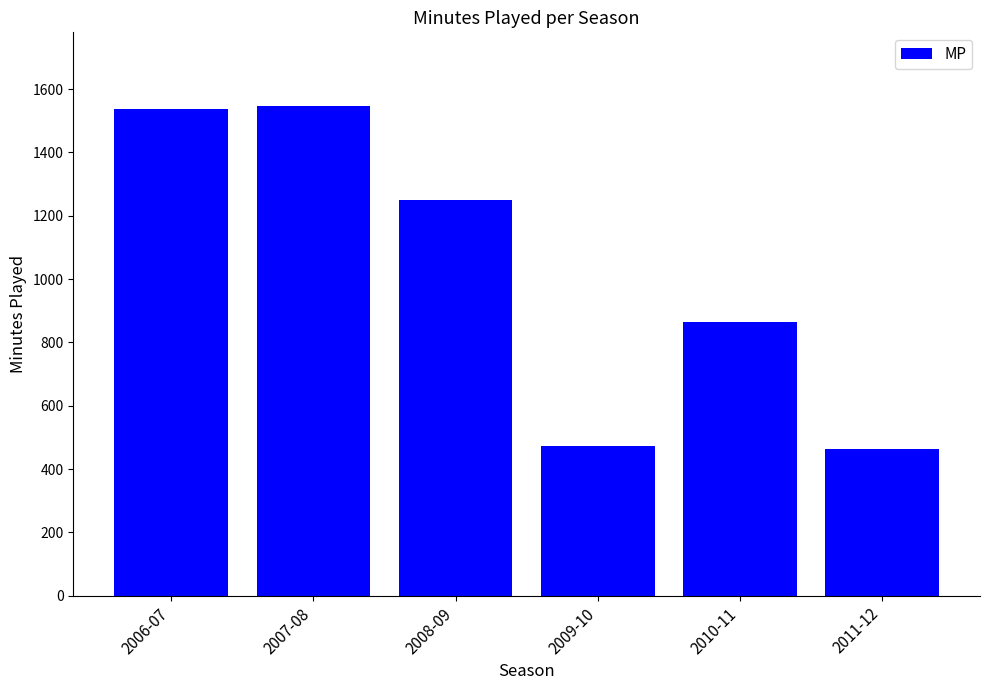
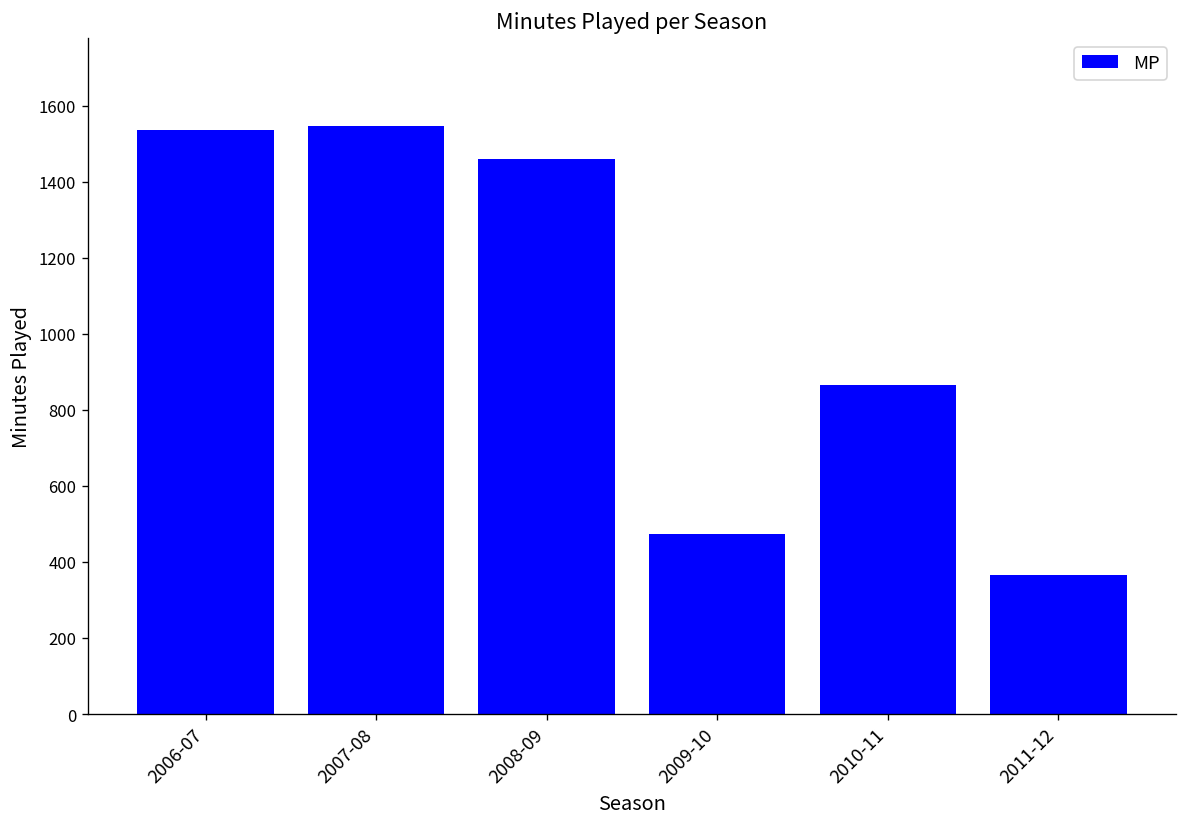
2008-09: 1250 -> 1460
2011-12: 460 -> 370
